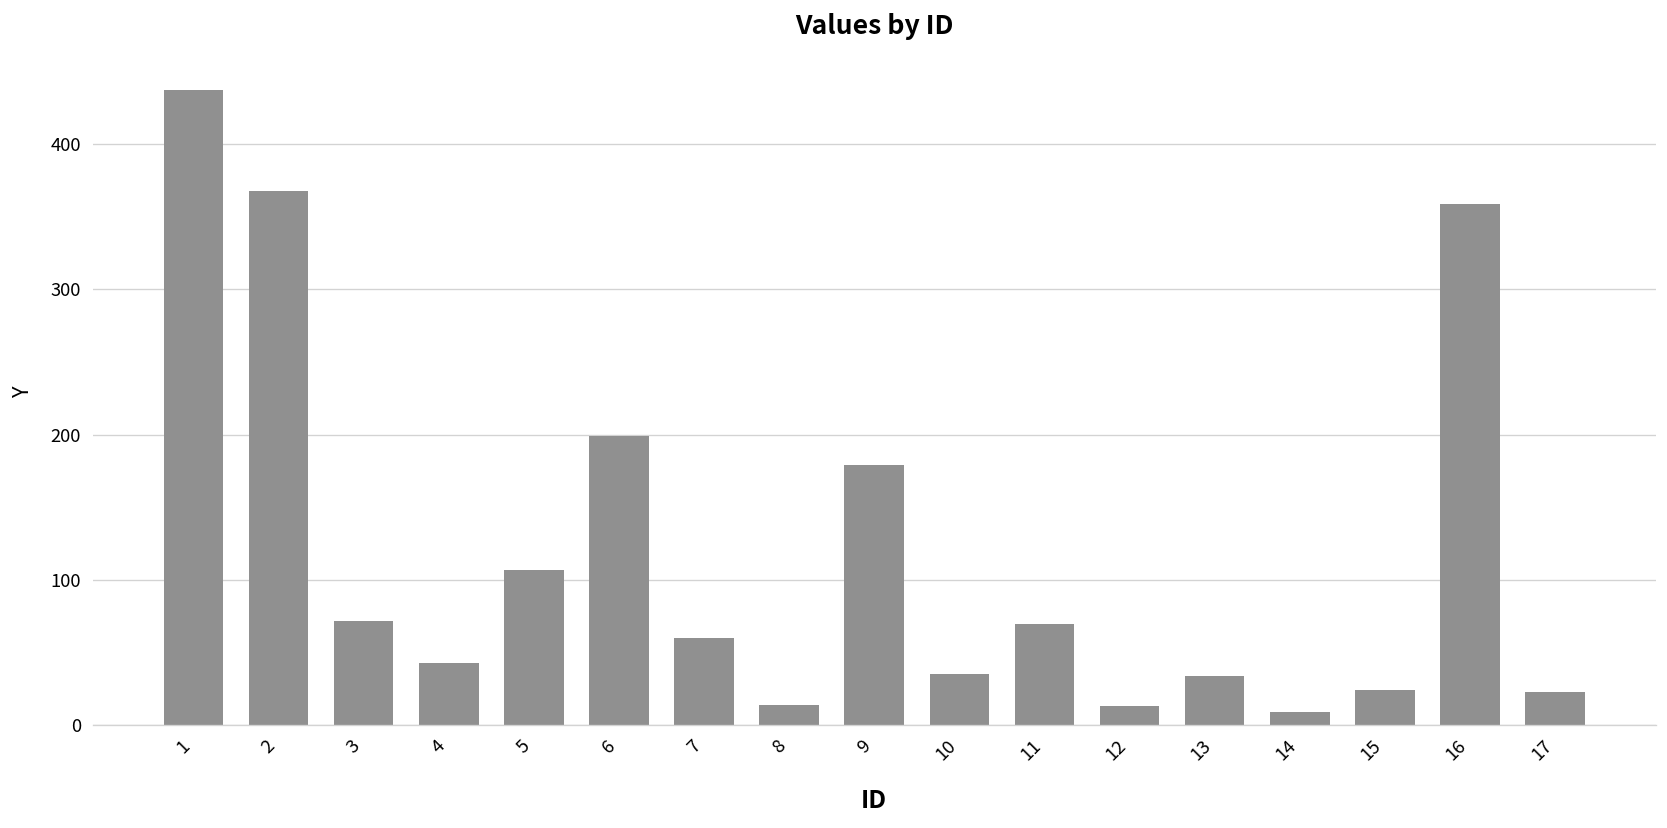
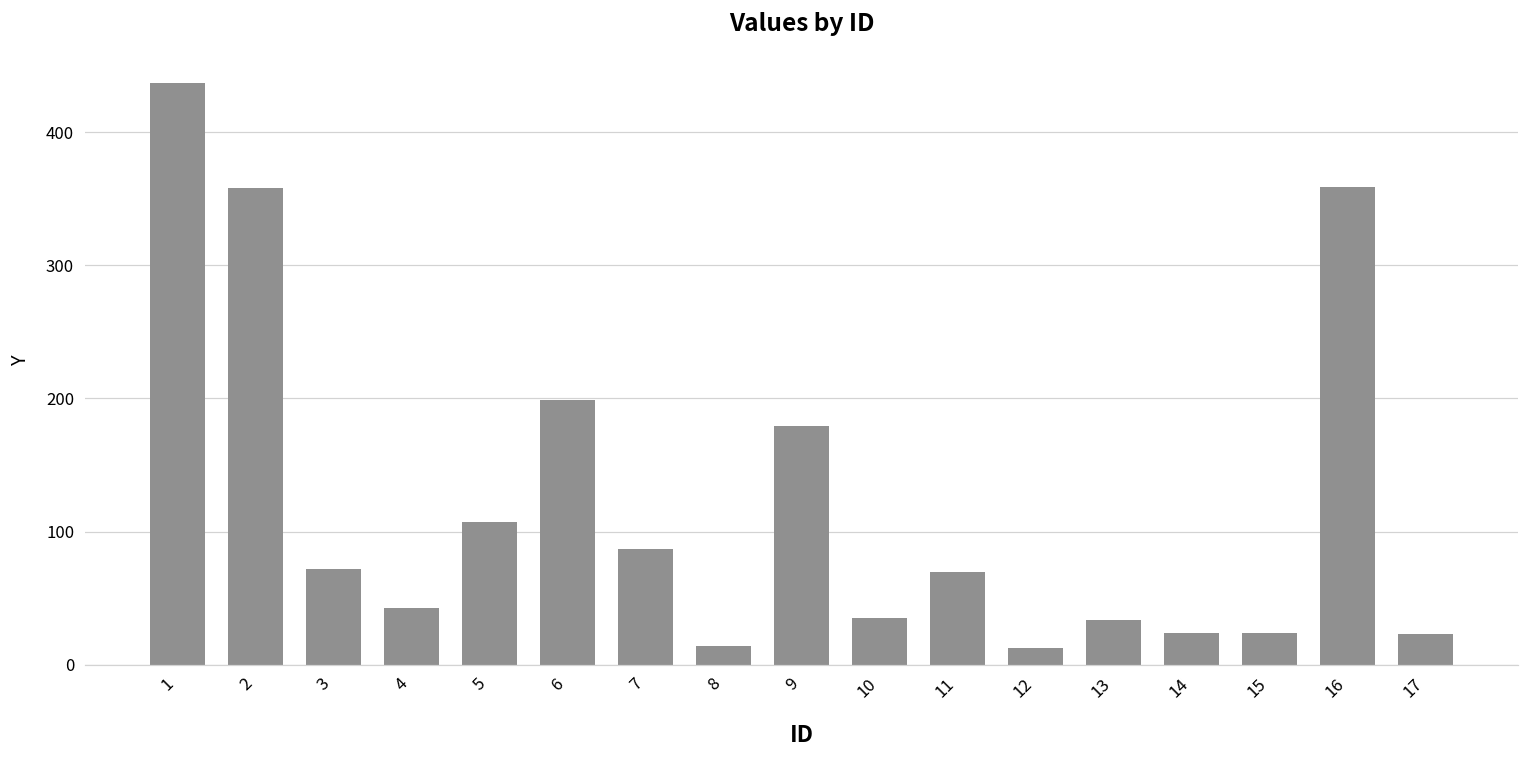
2: 368 -> 358
7: 60 -> 87
14: 9 -> 24
